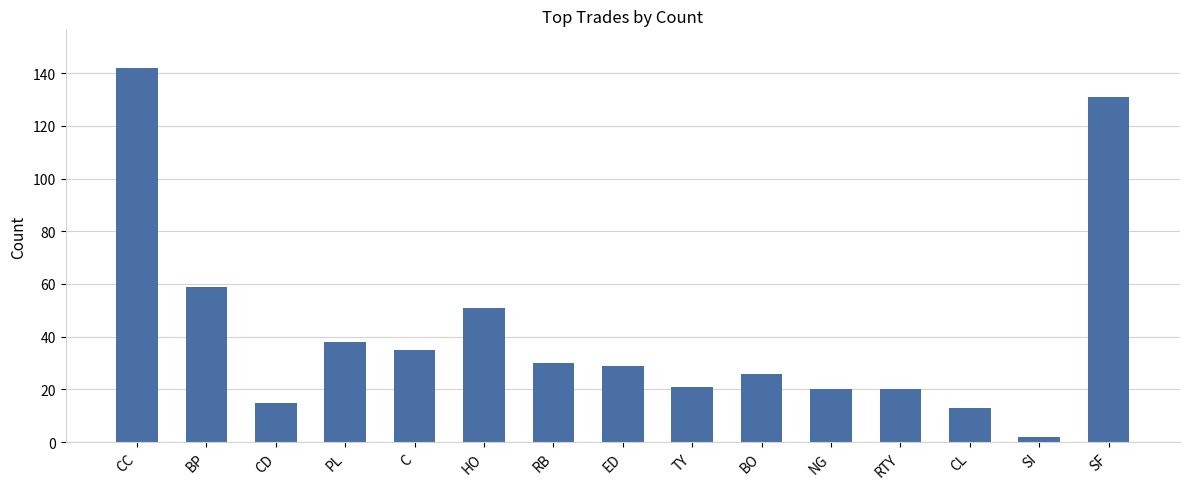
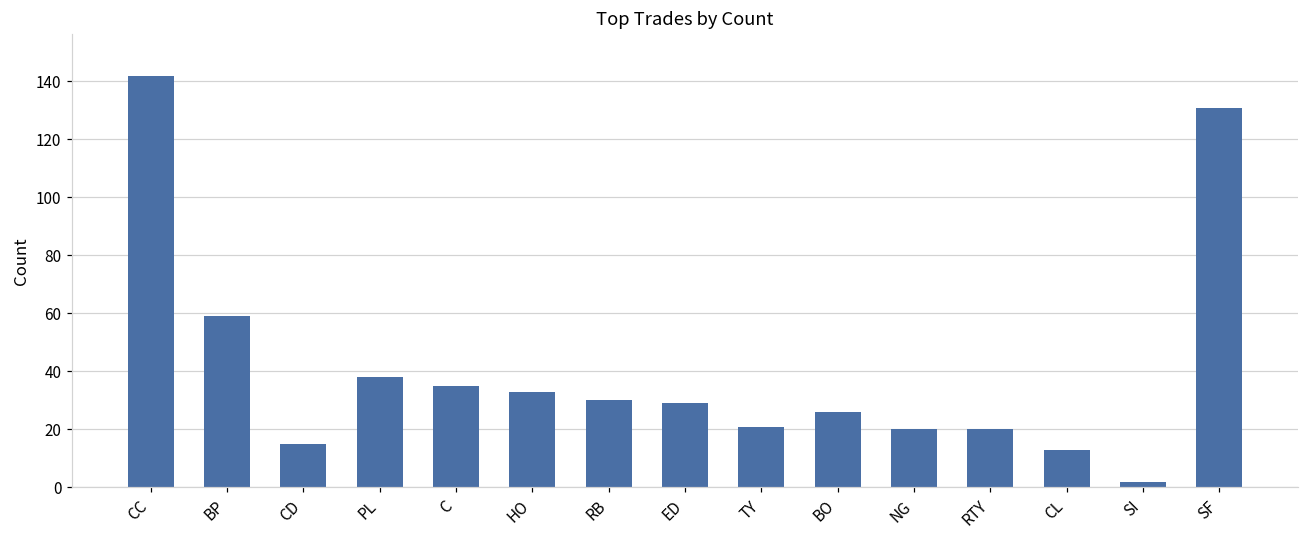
HO: 51 -> 33
